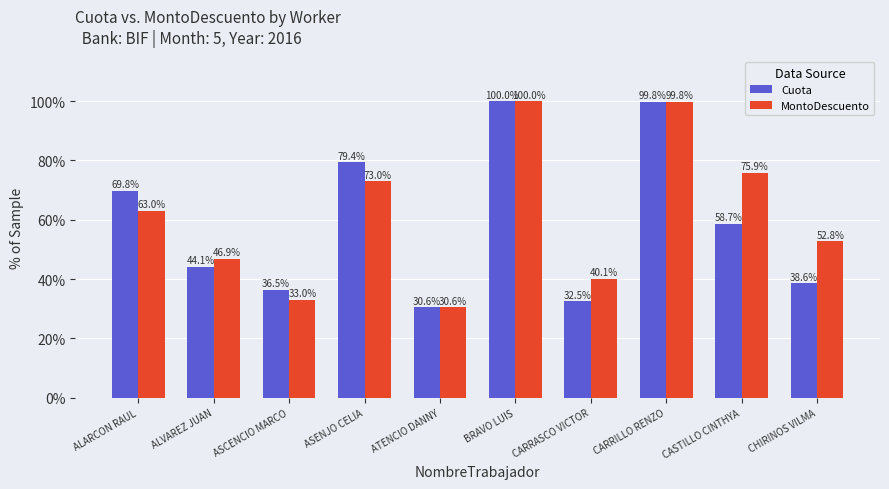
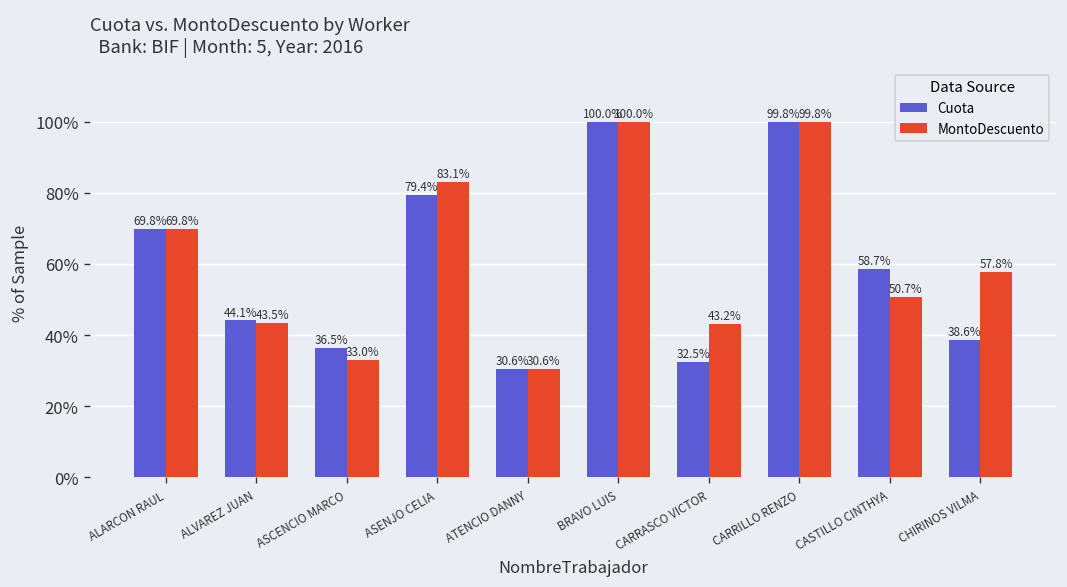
MontoDescuento, ALARCON RAUL: 63.0% -> 69.8%
MontoDescuento, ALVAREZ JUAN: 46.9% -> 43.5%
MontoDescuento, ASENJO CELIA: 73.0% -> 83.1%
MontoDescuento, CARRASCO VICTOR: 40.1% -> 43.2%
MontoDescuento, CASTILLO CINTHYA: 75.9% -> 50.7%
MontoDescuento, CHIRINOS VILMA: 52.8% -> 57.8%
